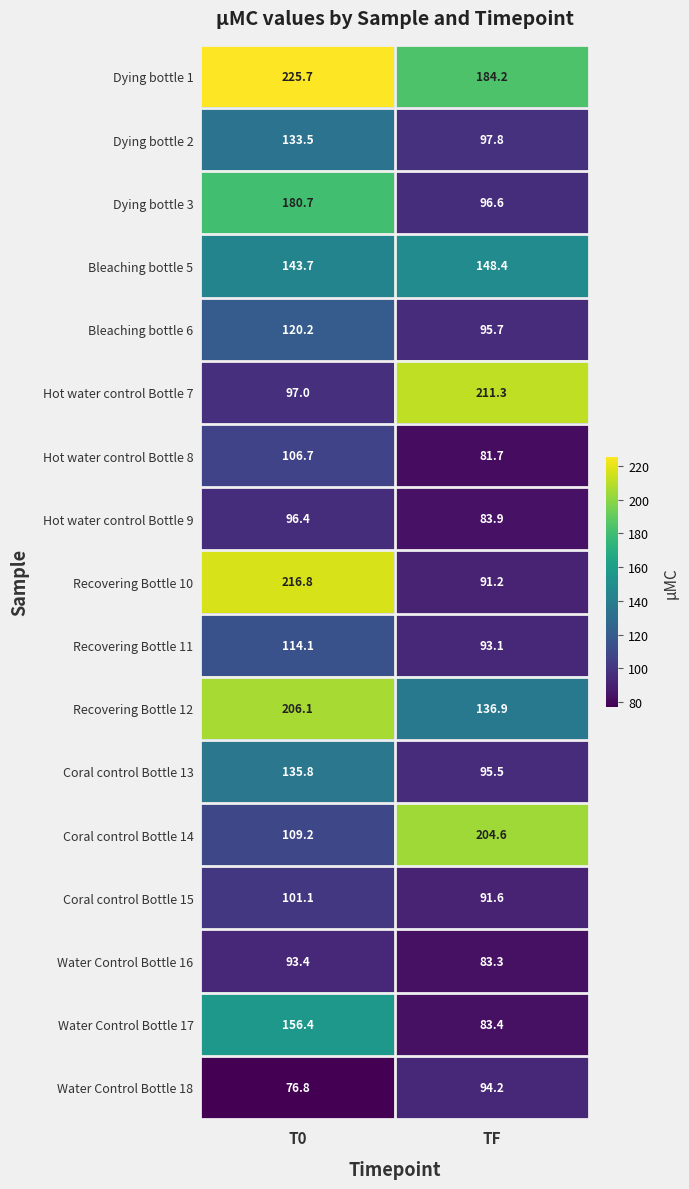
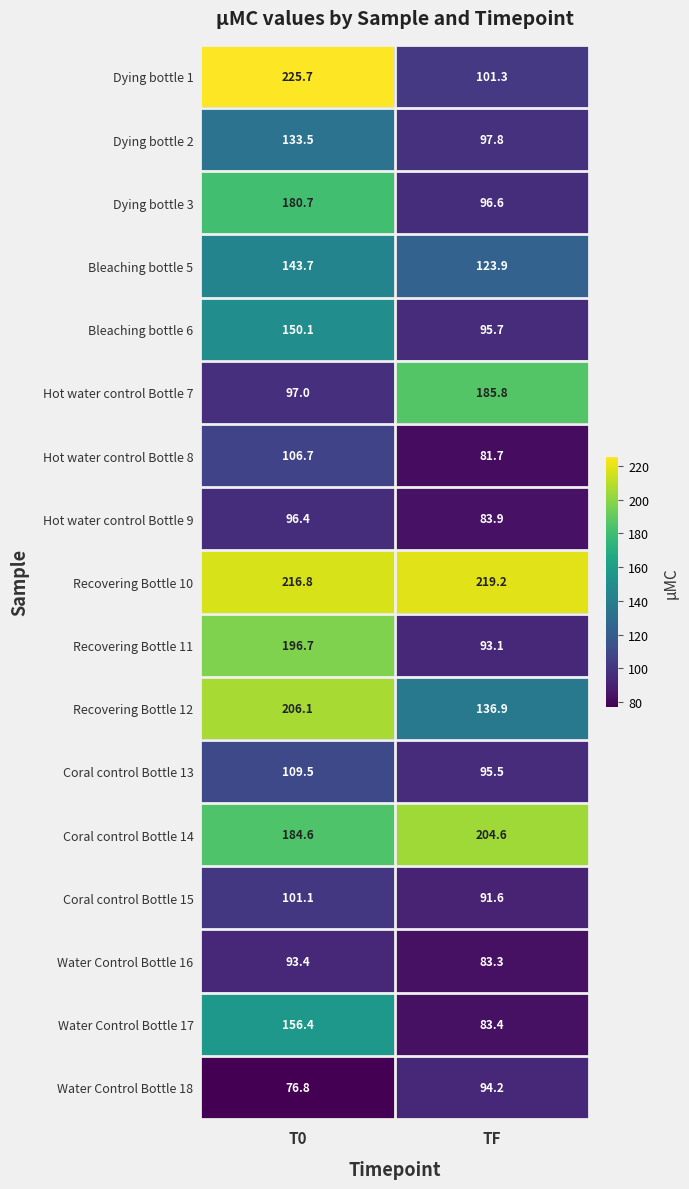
Dying bottle 1, TF: 184.2 -> 101.3
Bleaching bottle 5, TF: 148.4 -> 123.9
Bleaching bottle 6, T0: 120.2 -> 150.1
Hot water control Bottle 7, TF: 211.3 -> 185.8
Recovering Bottle 10, TF: 91.2 -> 219.2
Recovering Bottle 11, T0: 114.1 -> 196.7
Coral control Bottle 13, T0: 135.8 -> 109.5
Coral control Bottle 14, T0: 109.2 -> 184.6
